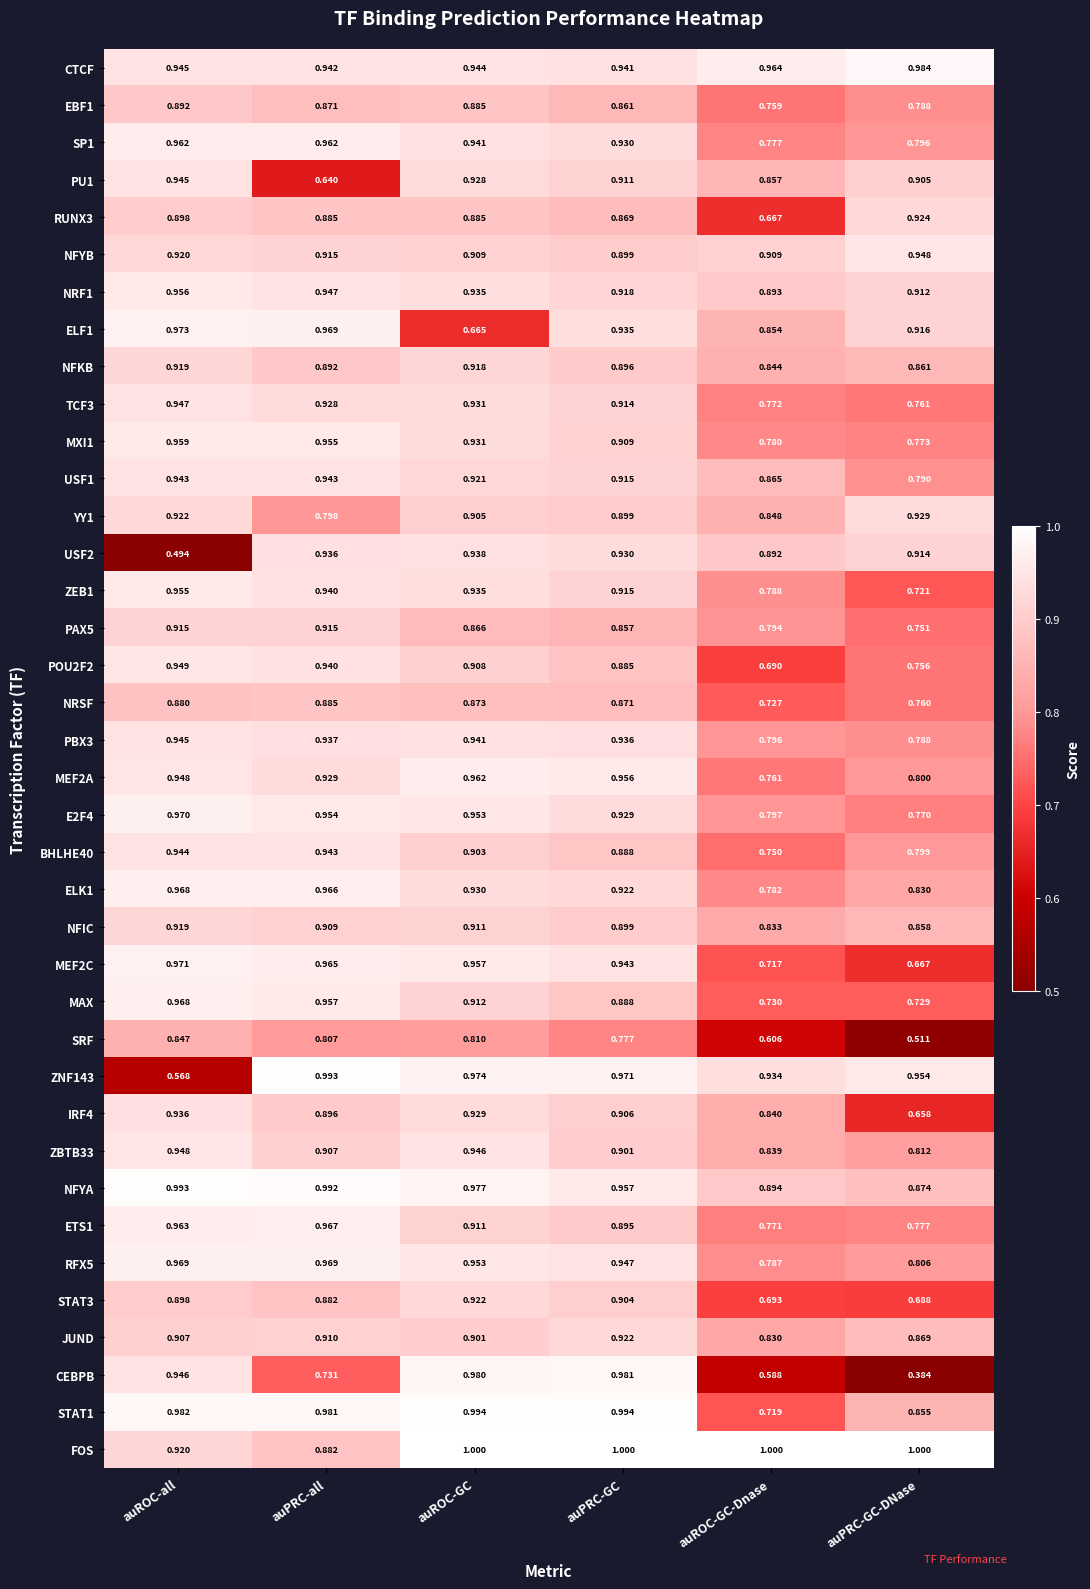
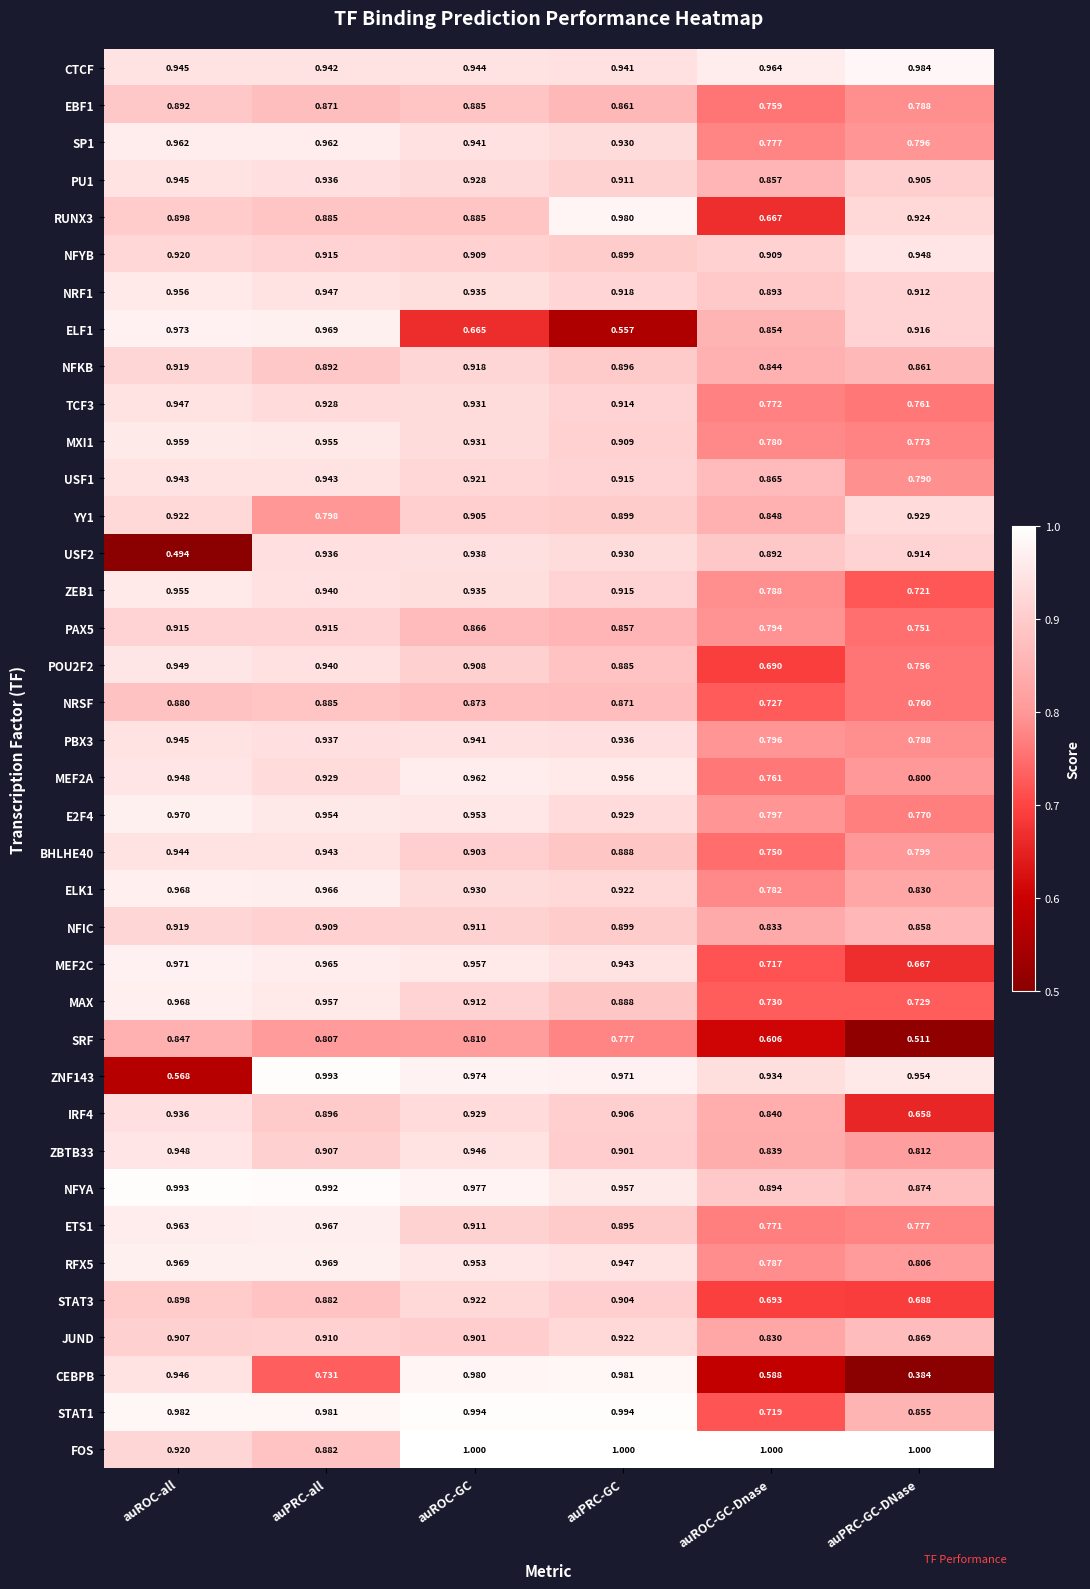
PU1, auPRC-all: 0.640 -> 0.936
RUNX3, auPRC-GC: 0.869 -> 0.980
ELF1, auPRC-GC: 0.935 -> 0.557
